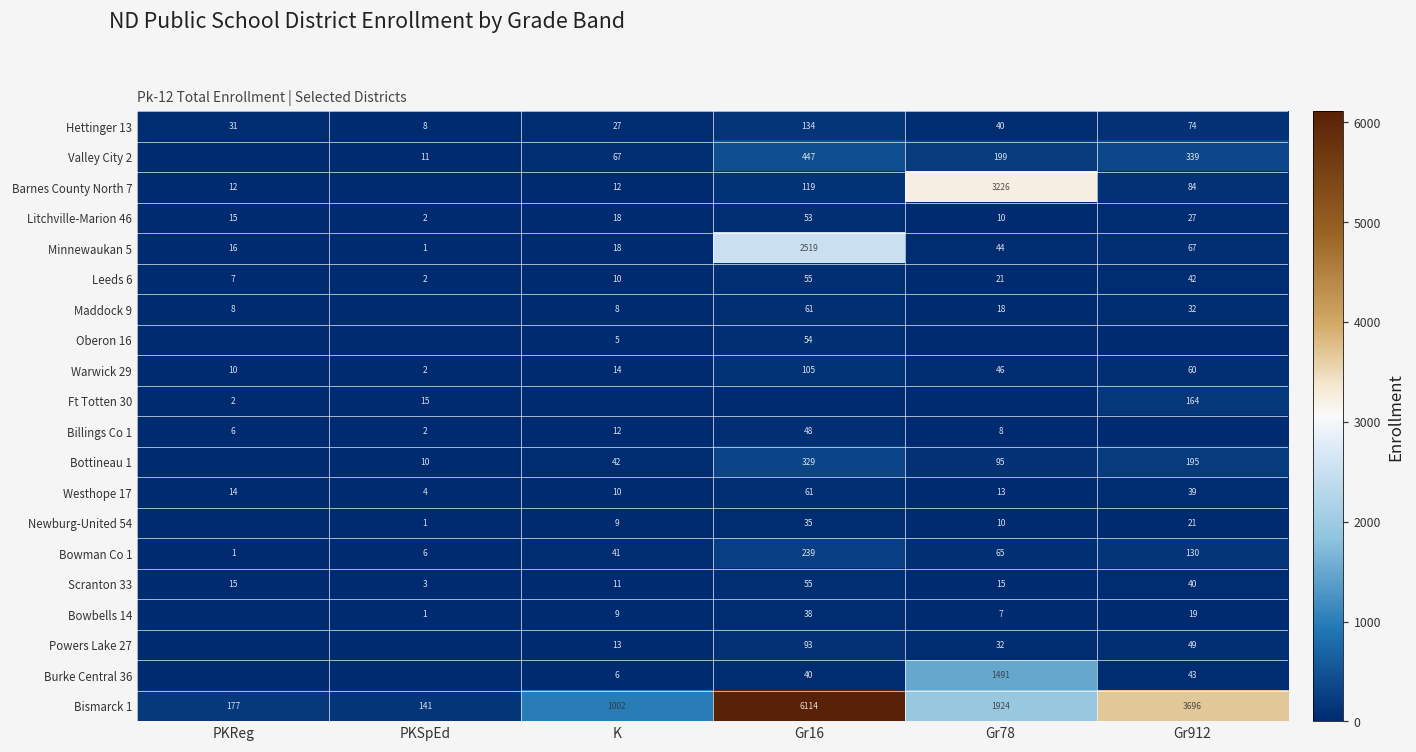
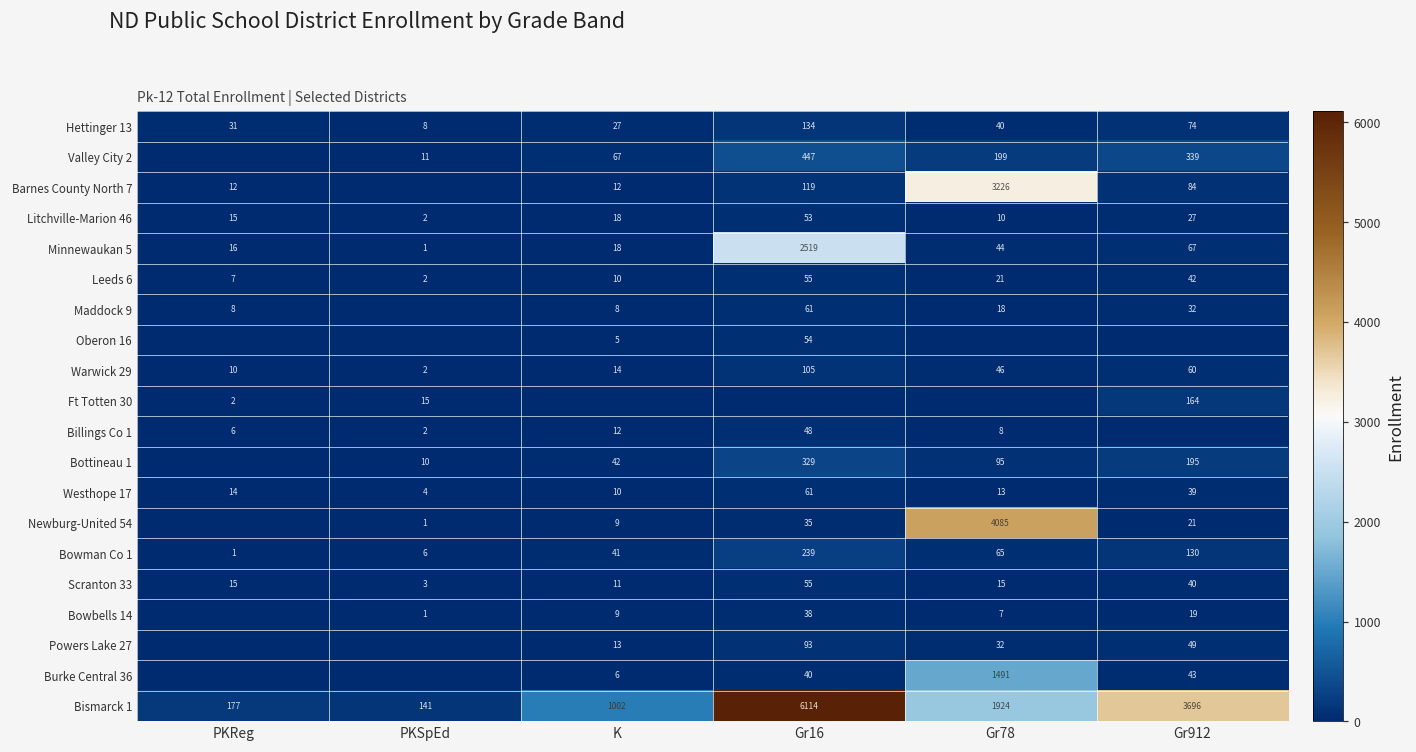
Newburg-United 54, Gr78: 10 -> 4085
